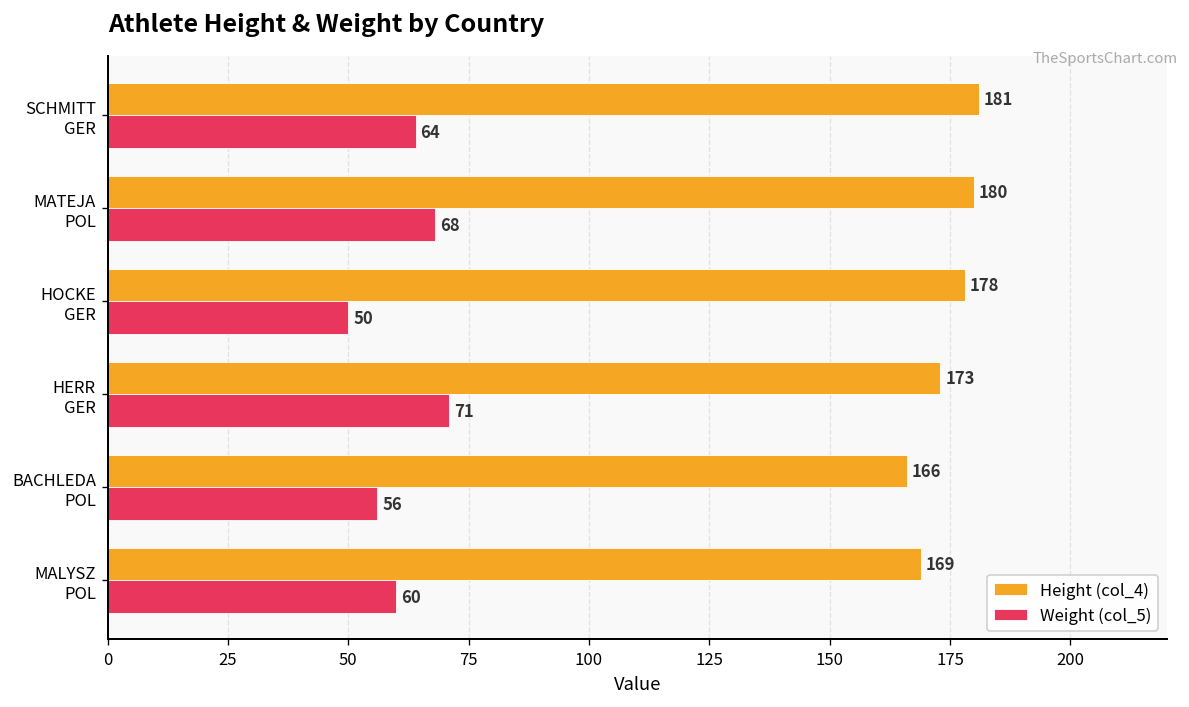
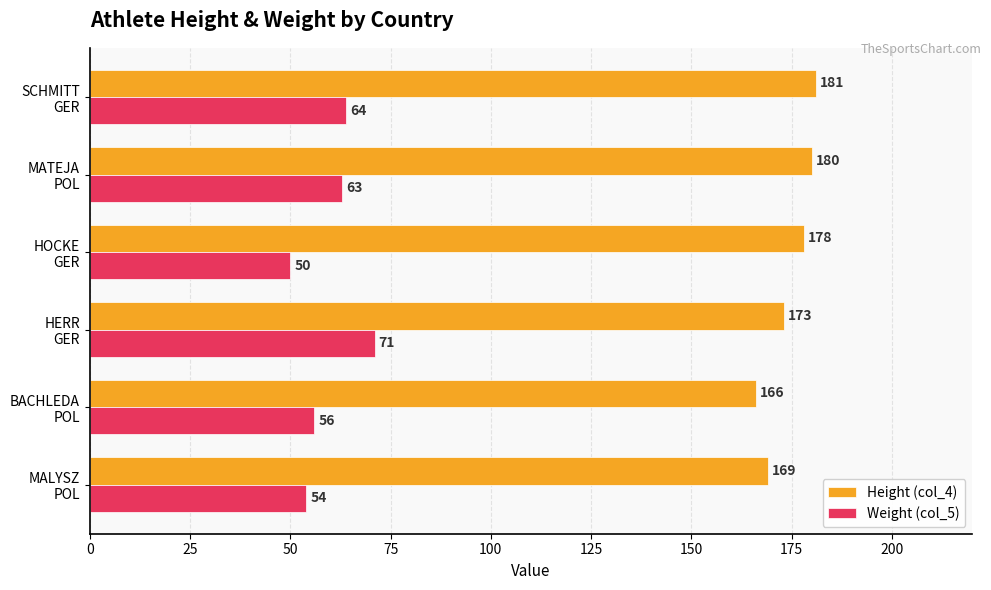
Weight (col_5), MATEJA POL: 68 -> 63
Weight (col_5), MALYSZ POL: 60 -> 54
